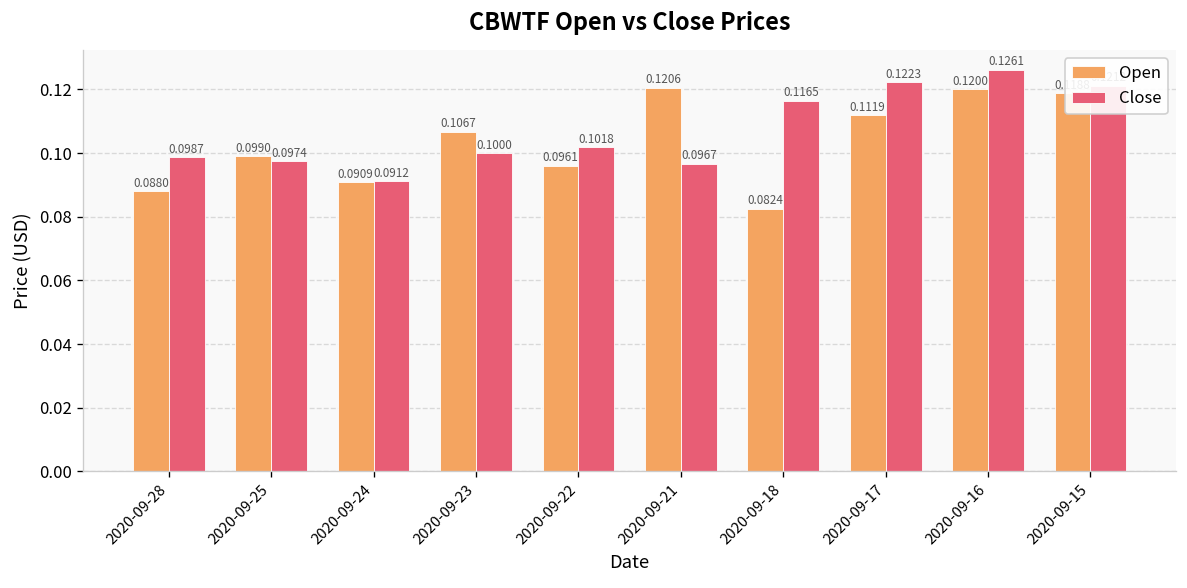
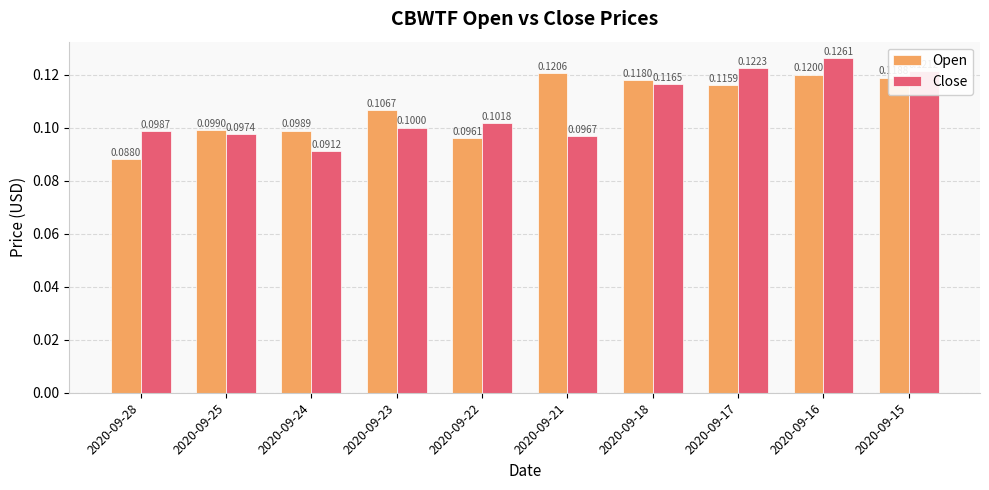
Open, 2020-09-24: 0.0909 -> 0.0989
Open, 2020-09-18: 0.0824 -> 0.1180
Open, 2020-09-17: 0.1119 -> 0.1159
